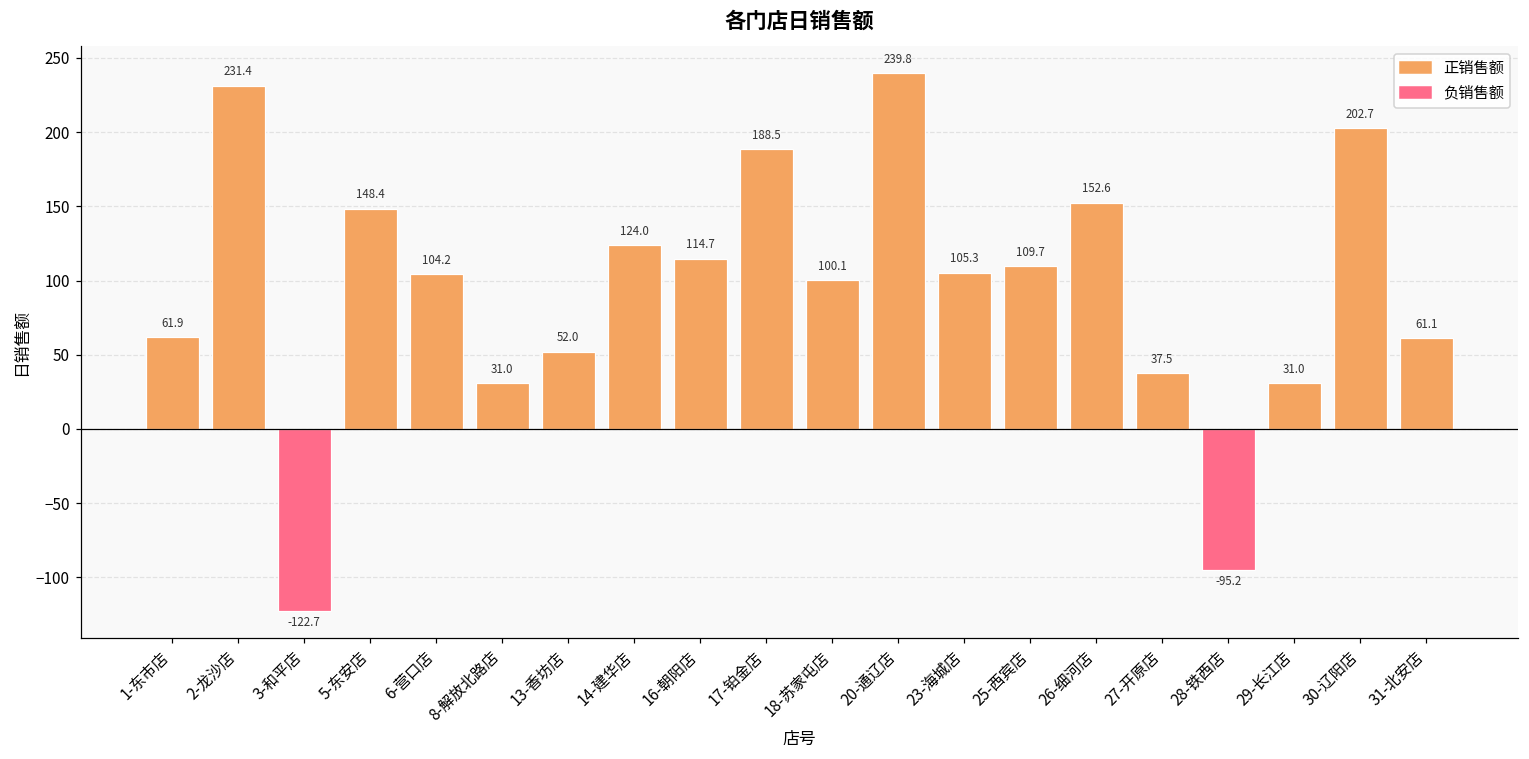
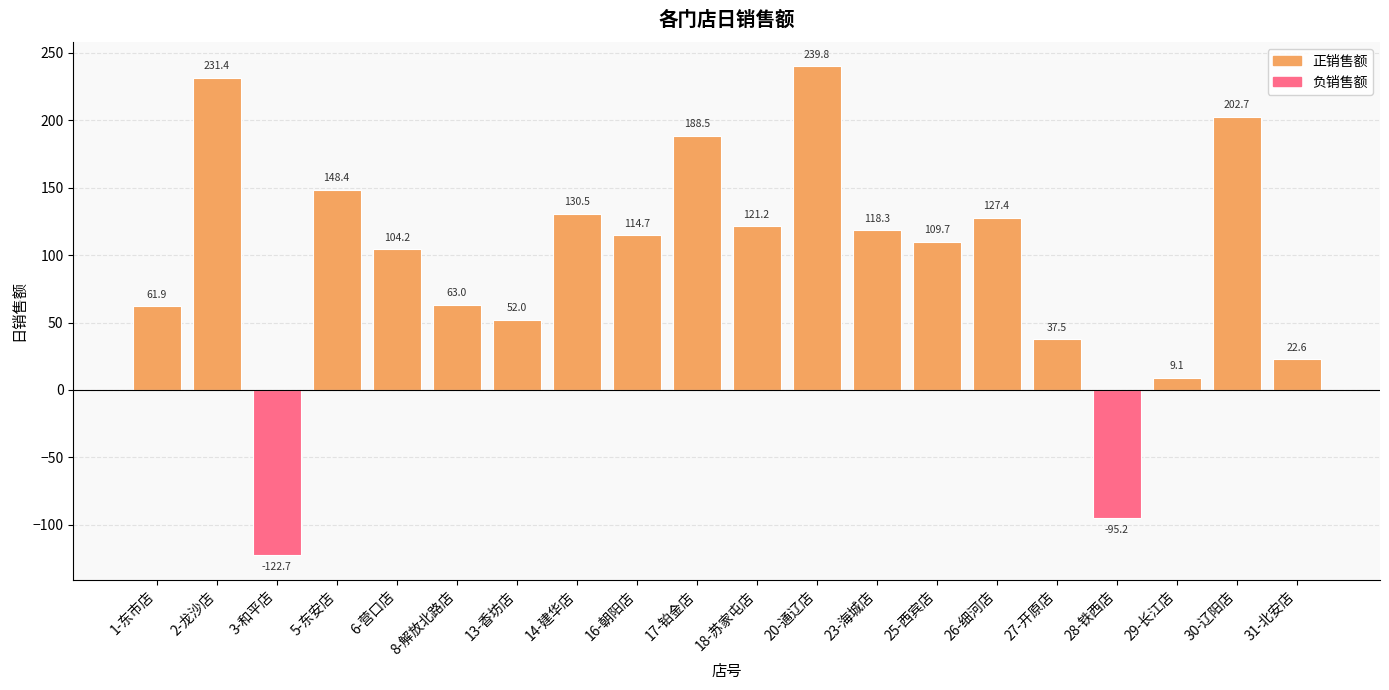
8-解放北路店: 31.0 -> 63.0
14-建华店: 124.0 -> 130.5
18-苏家屯店: 100.1 -> 121.2
23-海城店: 105.3 -> 118.3
26-细河店: 152.6 -> 127.4
29-长江店: 31.0 -> 9.1
31-北安店: 61.1 -> 22.6
